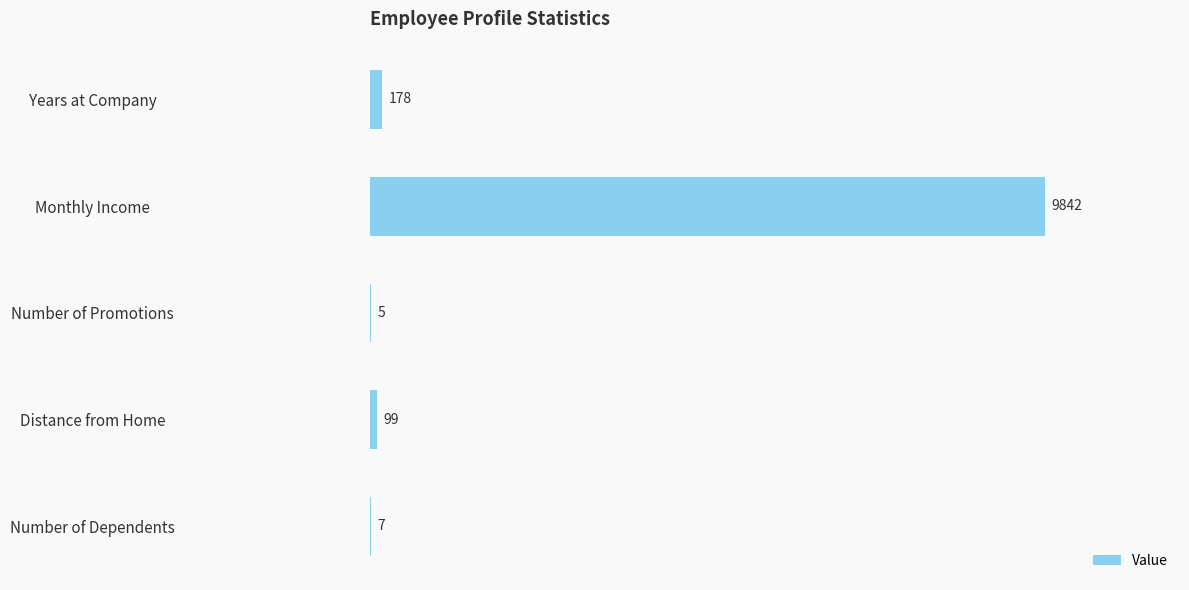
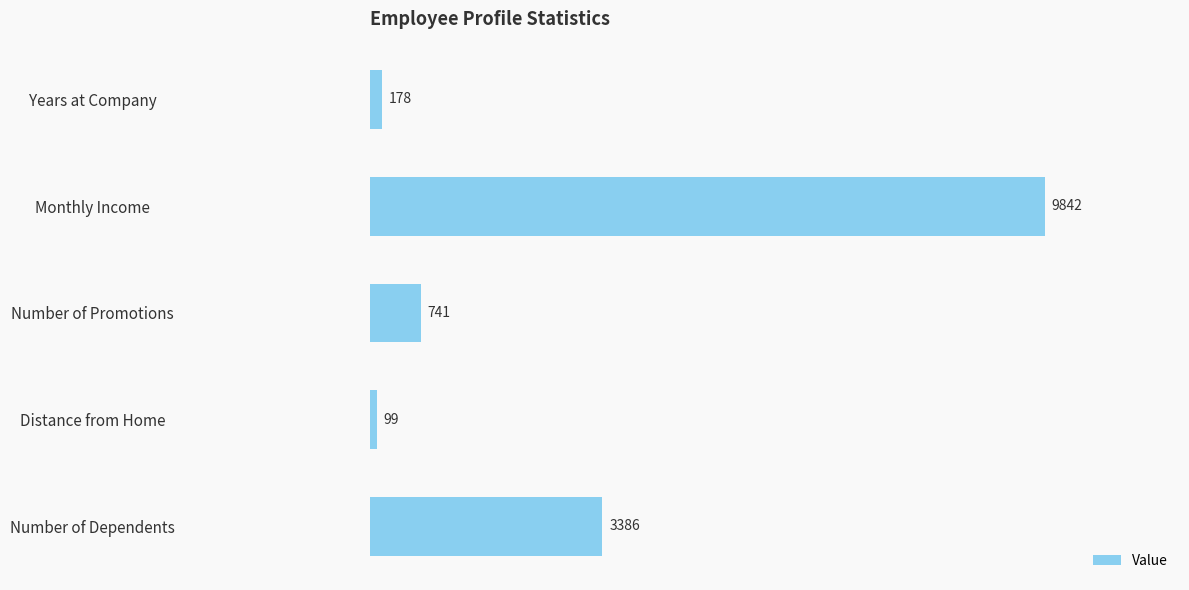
Number of Promotions: 5 -> 741
Number of Dependents: 7 -> 3386
